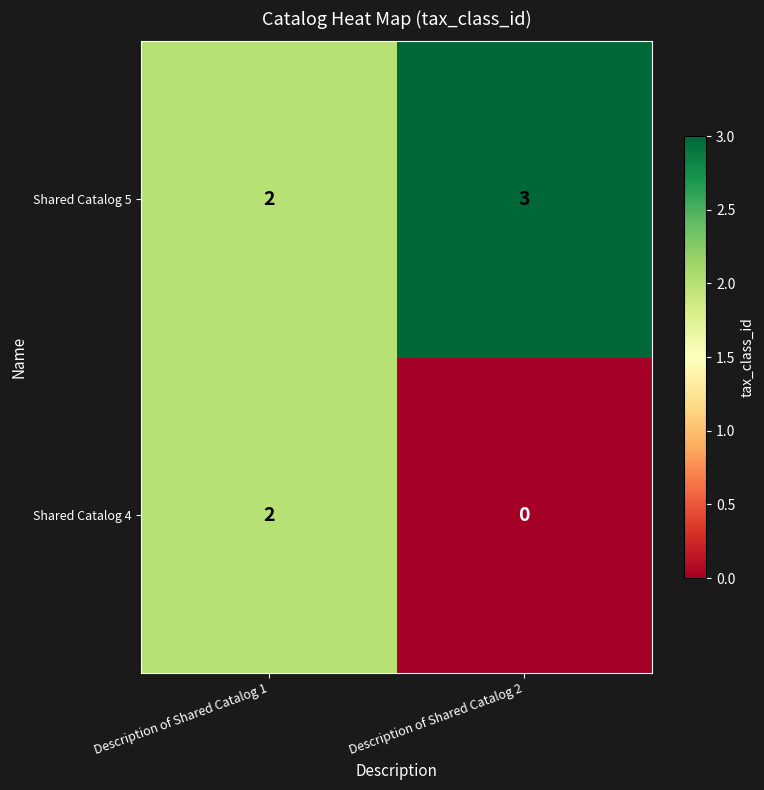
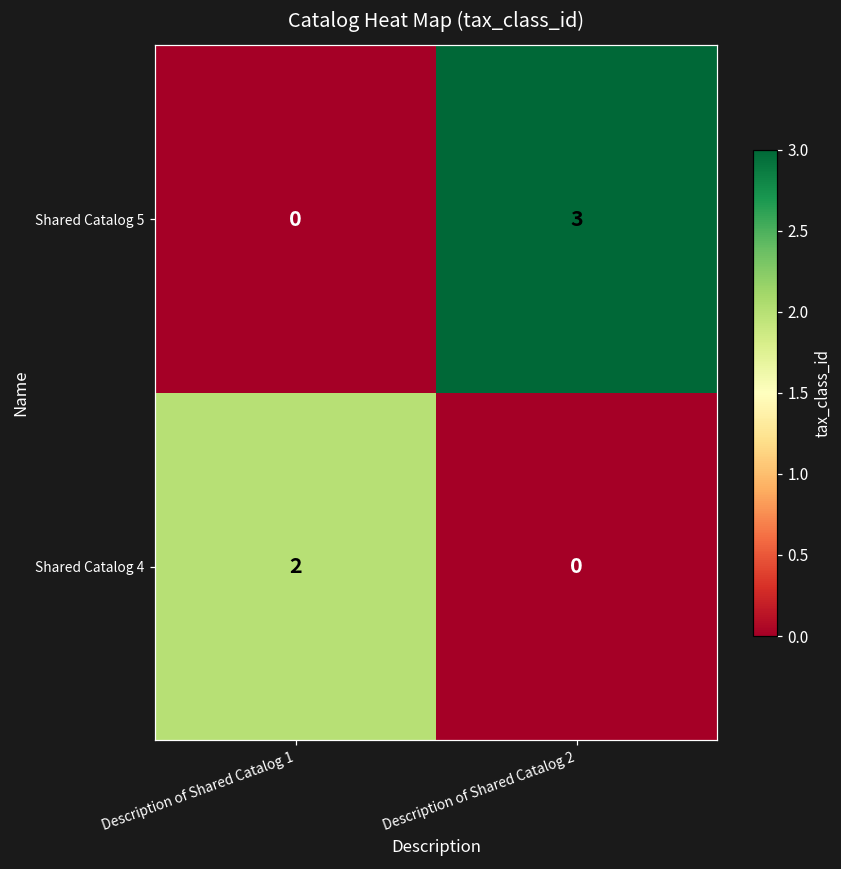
Shared Catalog 5, Description of Shared Catalog 1: 2 -> 0
